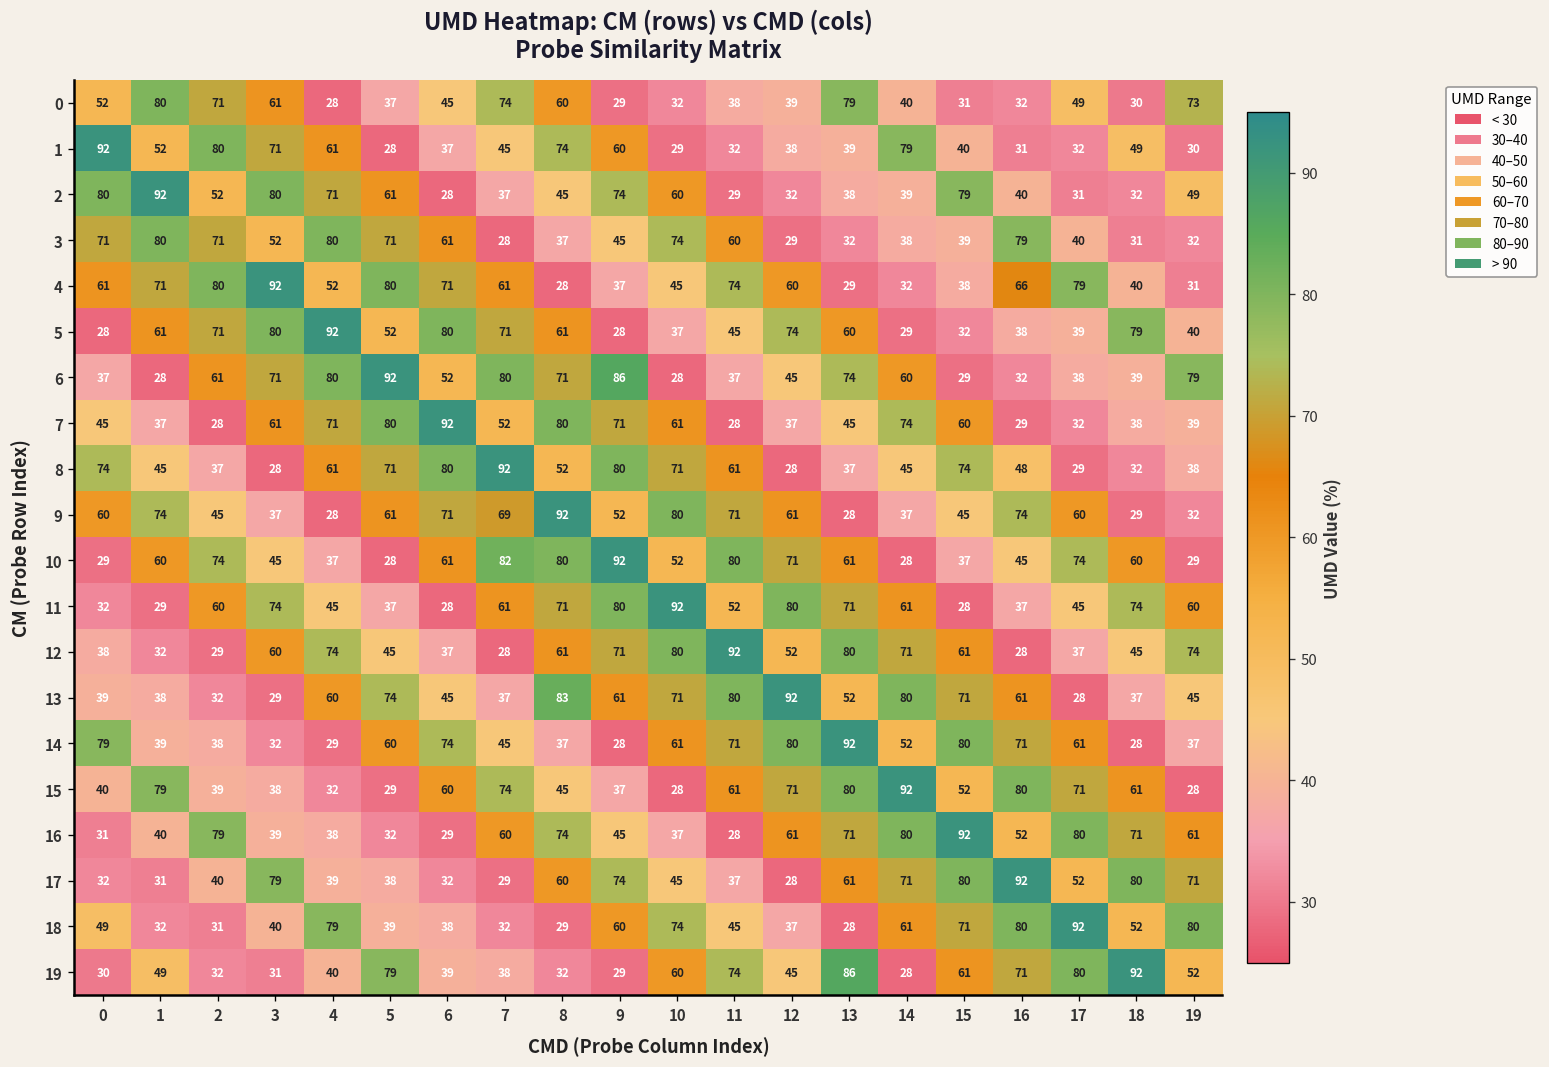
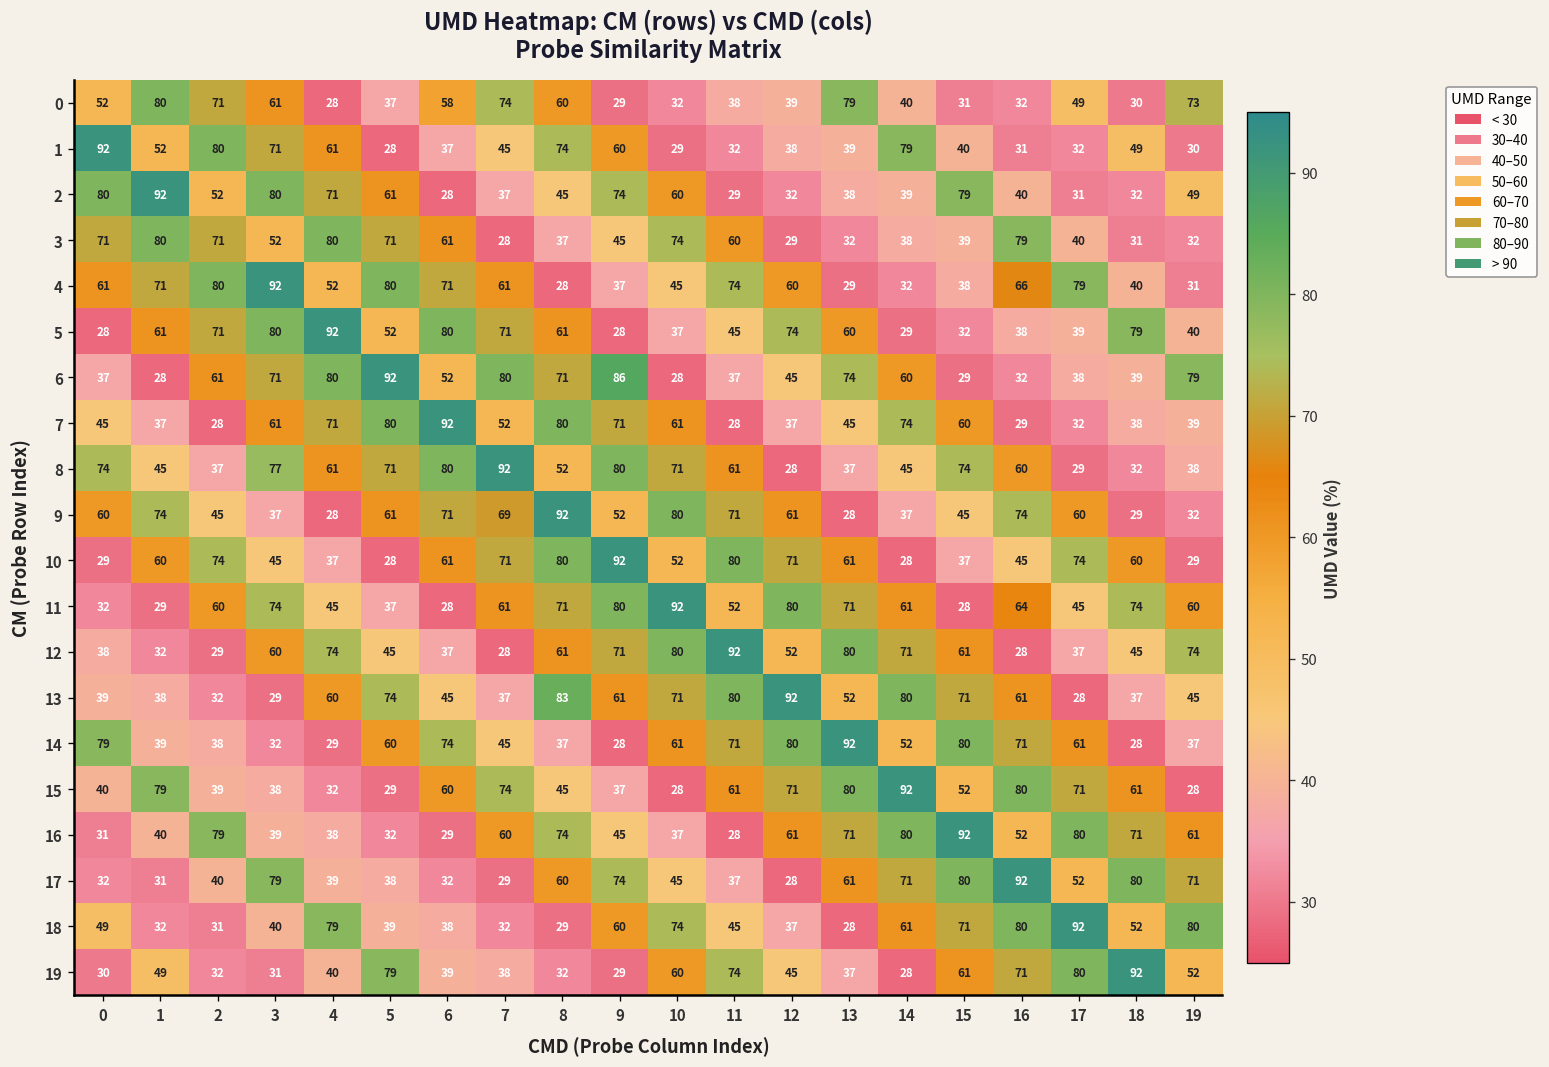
0, 6: 45 -> 58
8, 3: 28 -> 77
8, 16: 48 -> 60
10, 7: 82 -> 71
11, 16: 37 -> 64
19, 13: 86 -> 37
